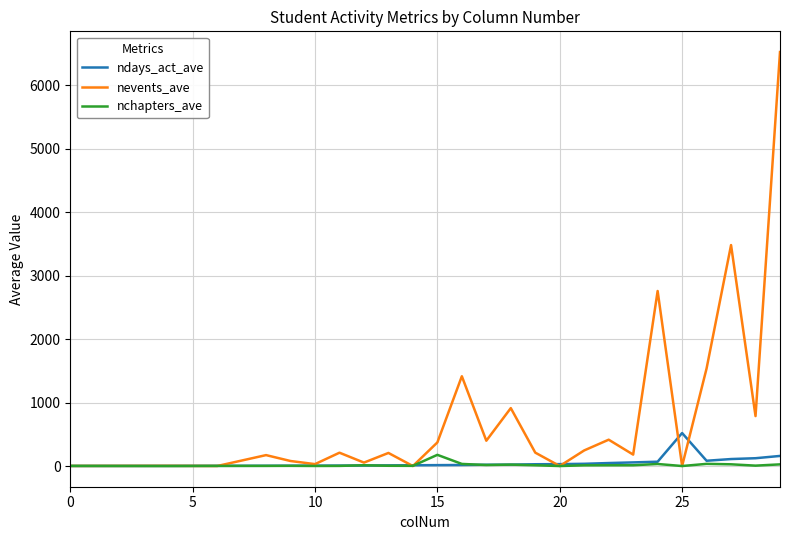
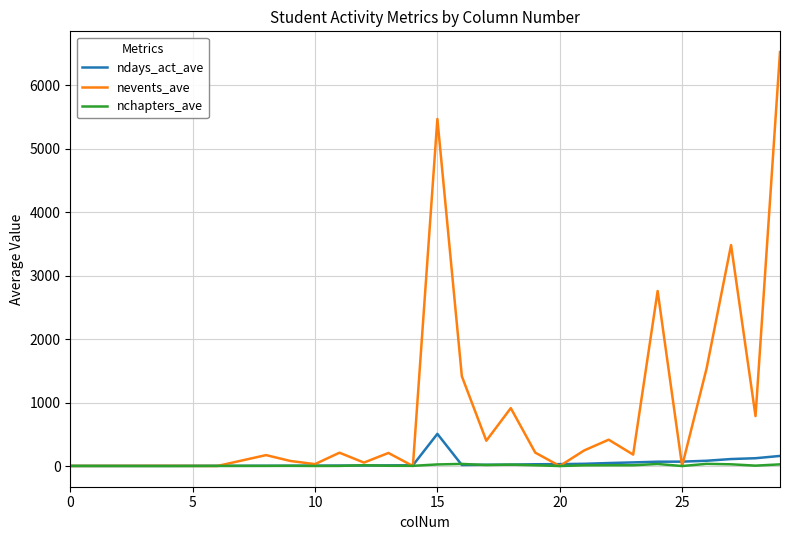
ndays_act_ave, 15: 0 -> 500
nevents_ave, 15: 400 -> 5500
nchapters_ave, 15: 200 -> 0
ndays_act_ave, 25: 500 -> 100
